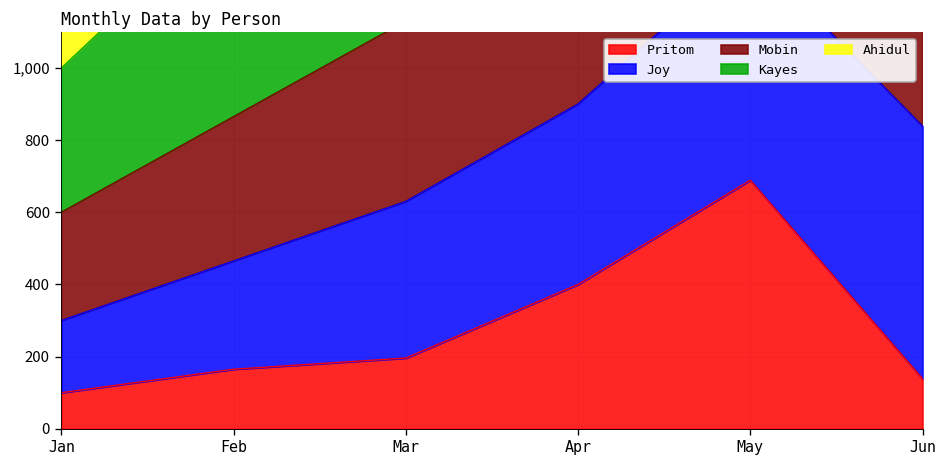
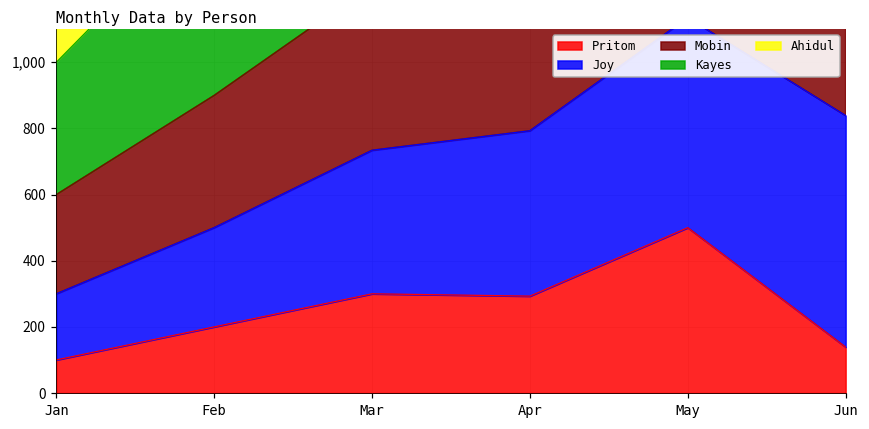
Pritom, Feb: 170 -> 200
Pritom, Mar: 200 -> 300
Pritom, Apr: 400 -> 290
Pritom, May: 690 -> 500
